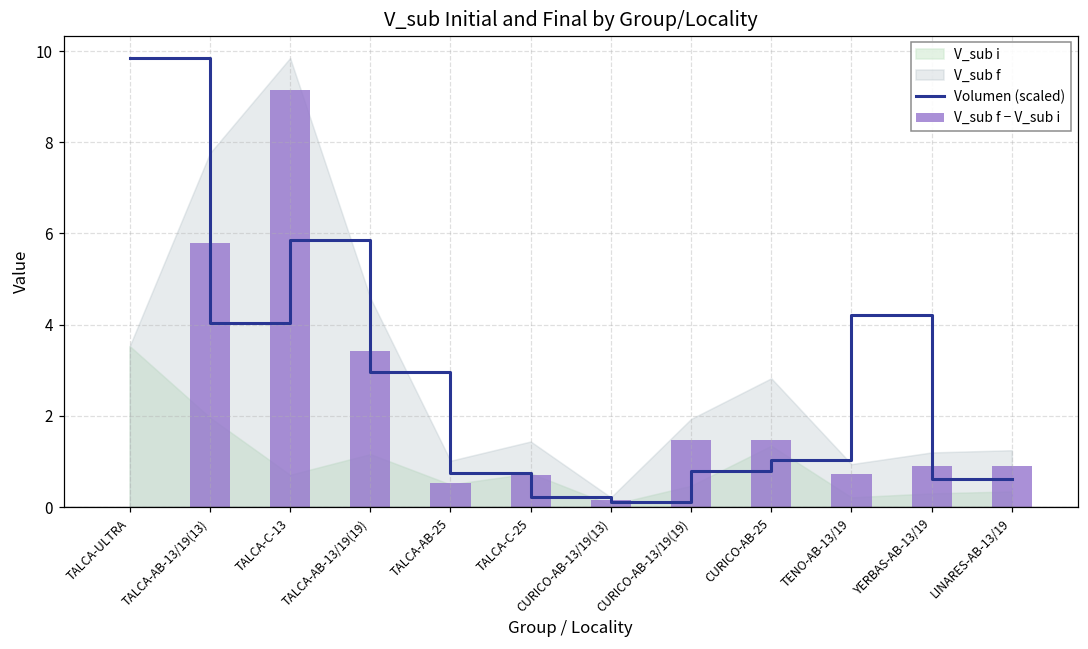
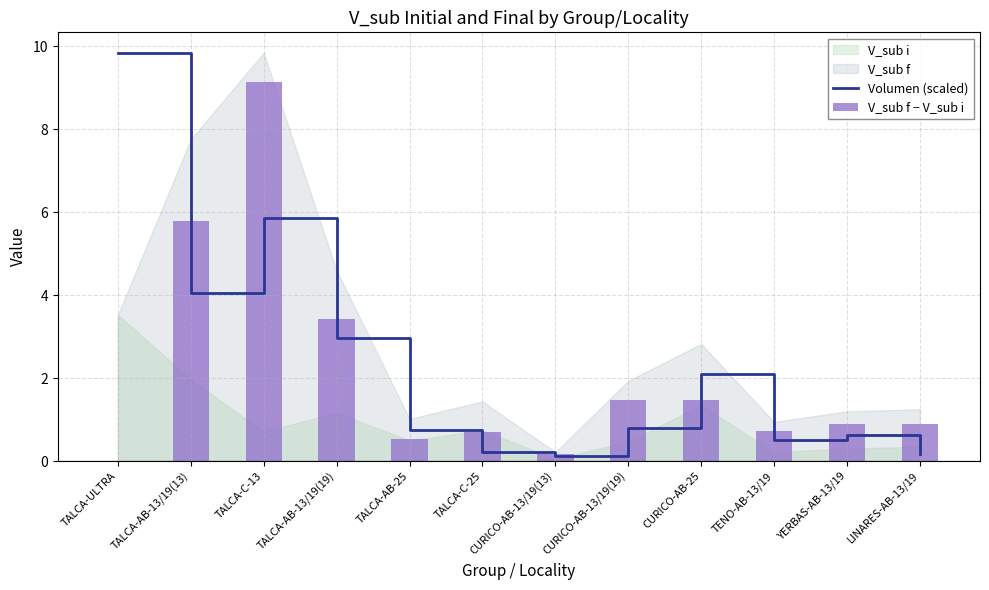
Volumen (scaled), CURICO-AB-25: 1.0 -> 2.1
Volumen (scaled), TENO-AB-13/19: 4.2 -> 0.5
Volumen (scaled), LINARES-AB-13/19: 0.6 -> 0.2
